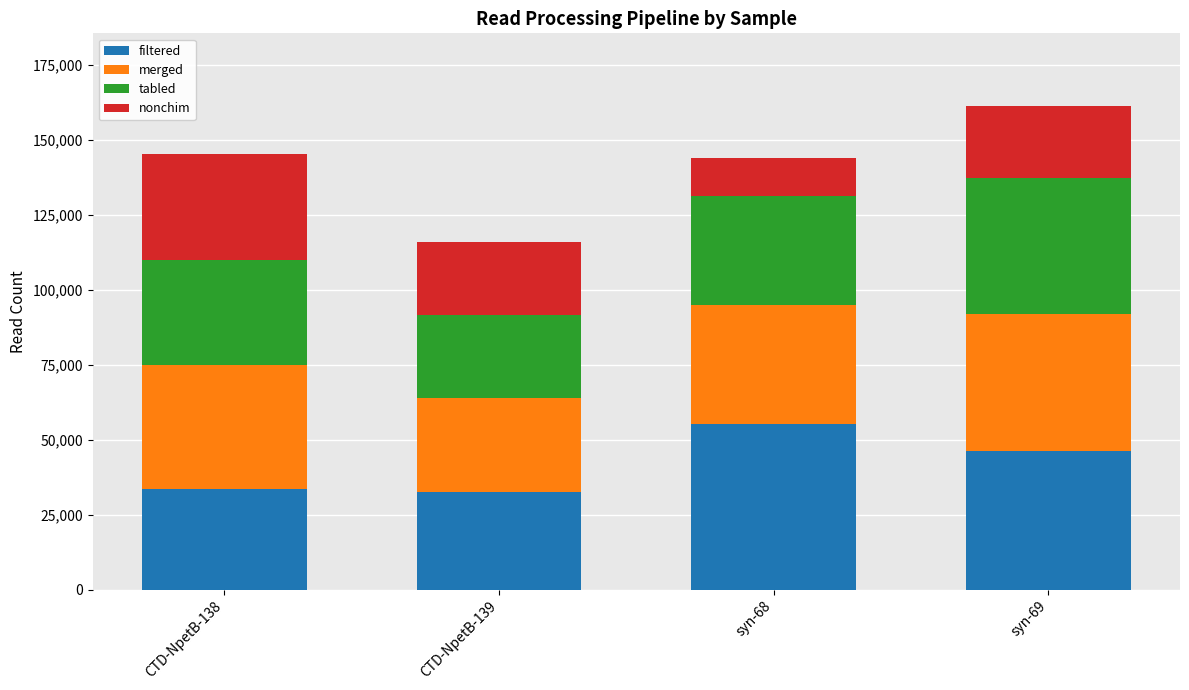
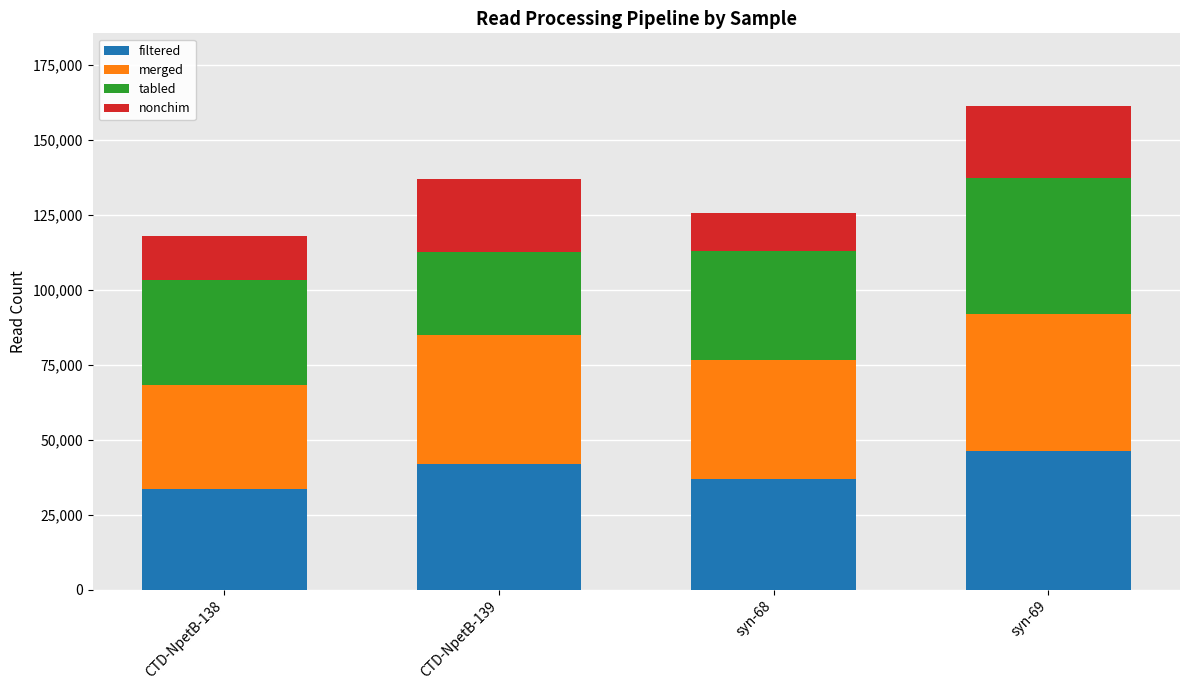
merged, CTD-NpetB-138: 41,000 -> 35,000
nonchim, CTD-NpetB-138: 35,000 -> 15,000
filtered, CTD-NpetB-139: 33,000 -> 42,000
merged, CTD-NpetB-139: 31,000 -> 43,000
filtered, syn-68: 55,000 -> 37,000
